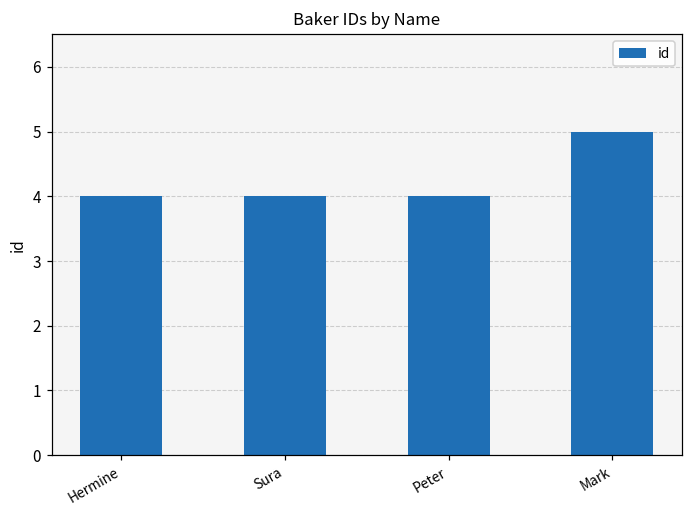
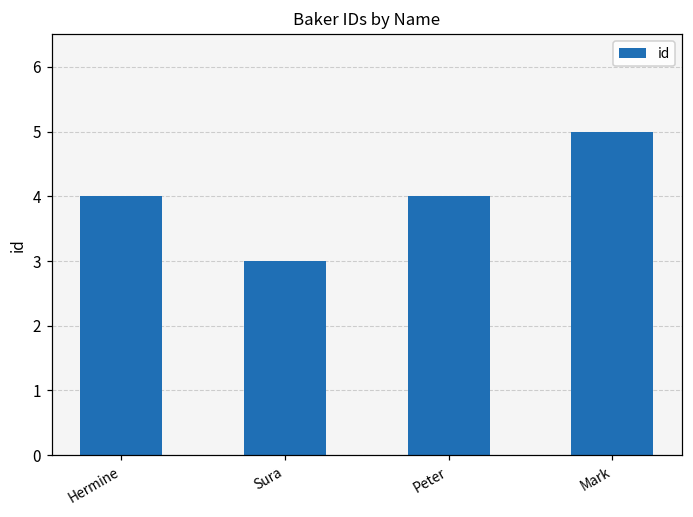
Sura: 4 -> 3
